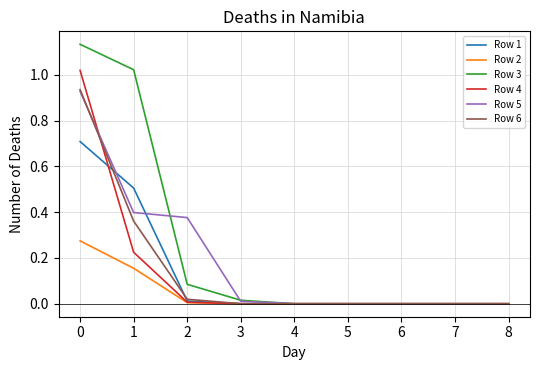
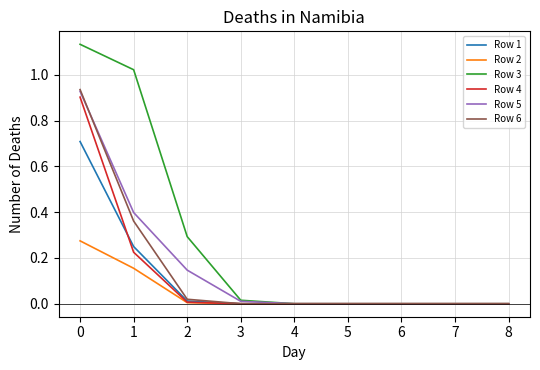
Row 4, 0: 1.02 -> 0.90
Row 1, 1: 0.51 -> 0.25
Row 3, 2: 0.08 -> 0.29
Row 5, 2: 0.38 -> 0.15
